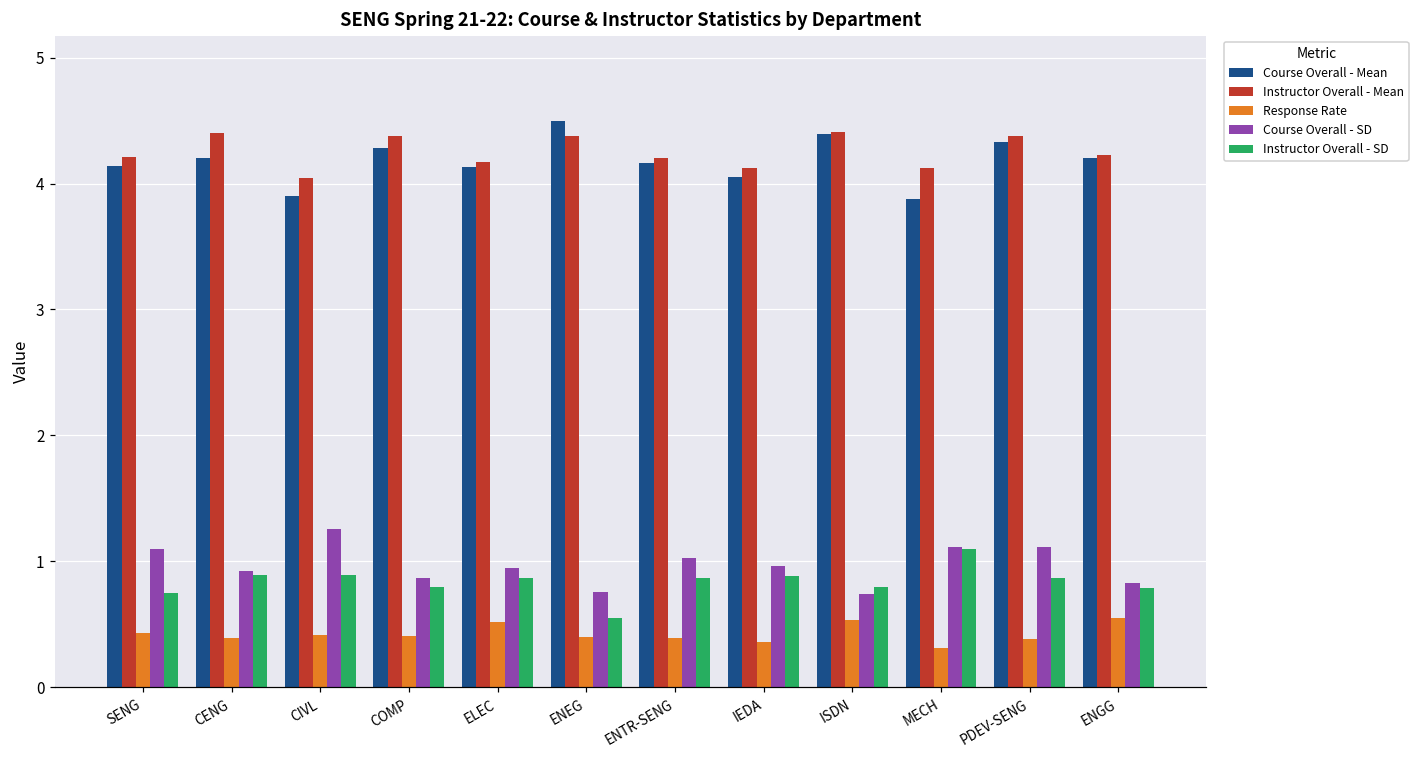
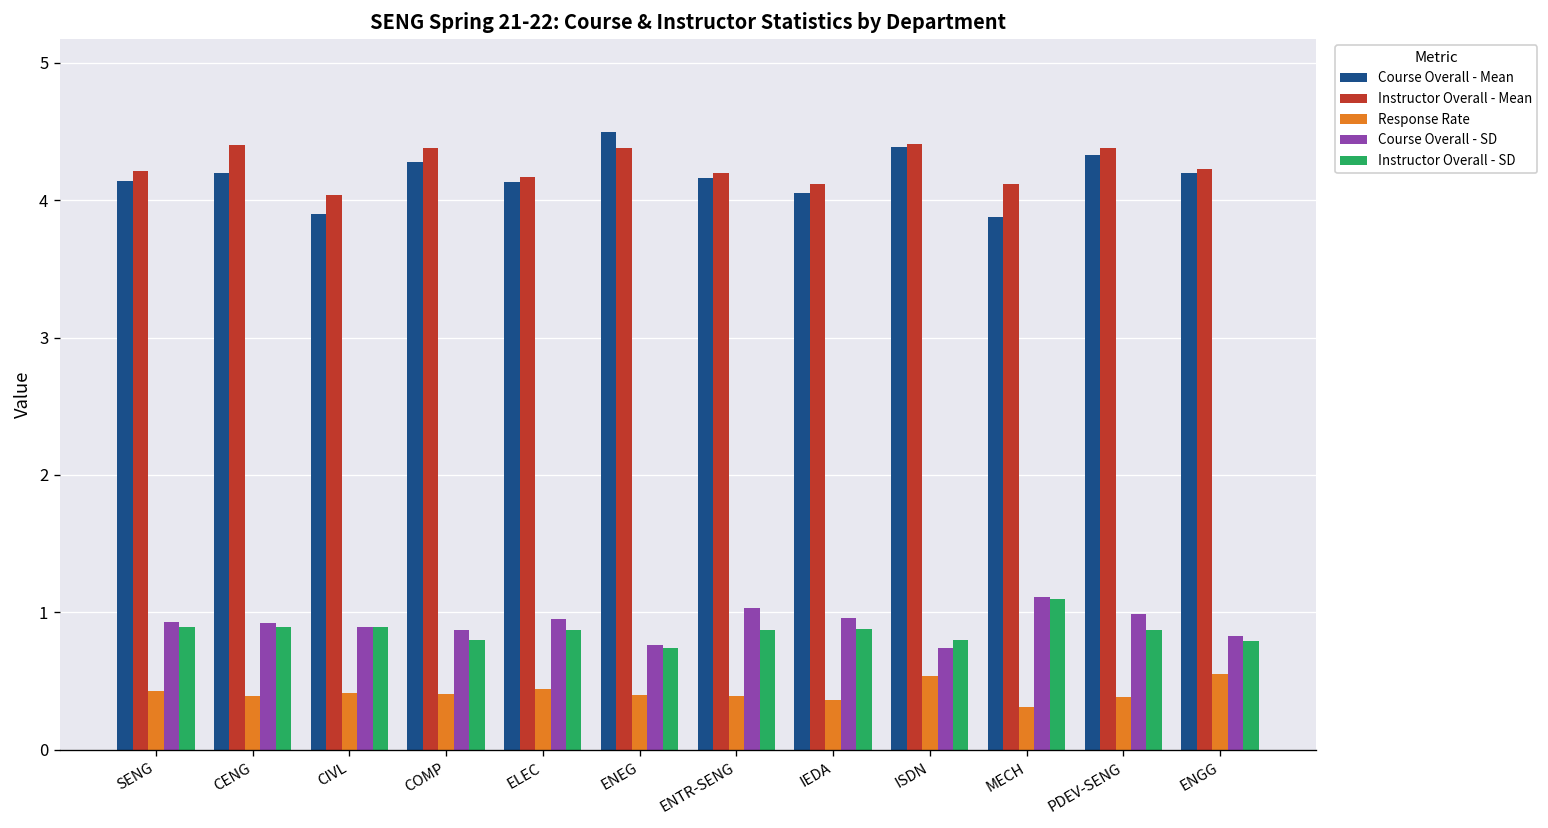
Course Overall - SD, SENG: 1.10 -> 0.93
Instructor Overall - SD, SENG: 0.75 -> 0.89
Course Overall - SD, CIVL: 1.26 -> 0.89
Response Rate, ELEC: 0.52 -> 0.44
Instructor Overall - SD, ENEG: 0.55 -> 0.74
Course Overall - SD, PDEV-SENG: 1.11 -> 0.99
